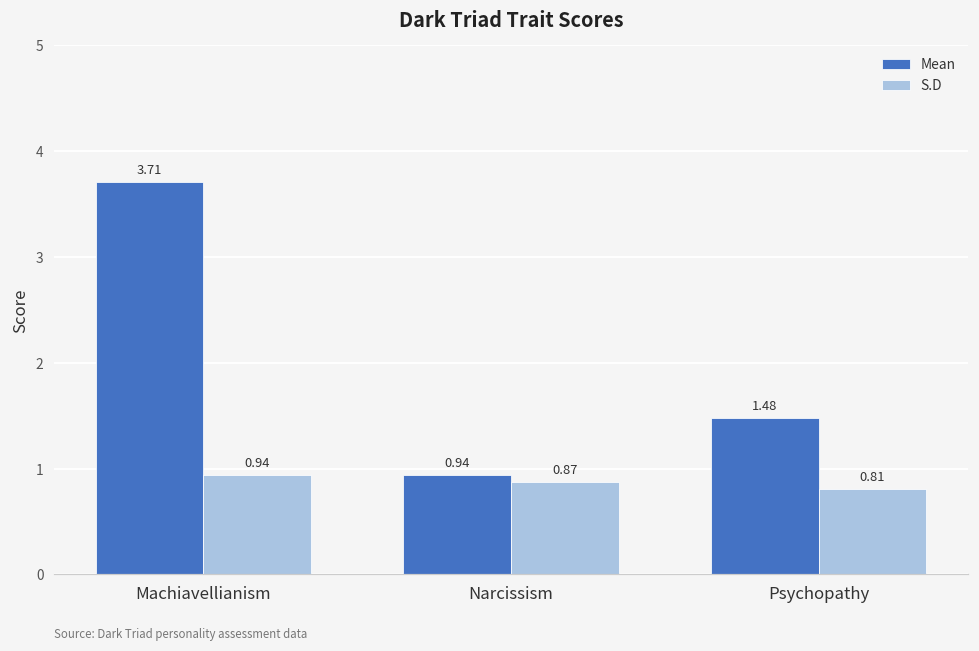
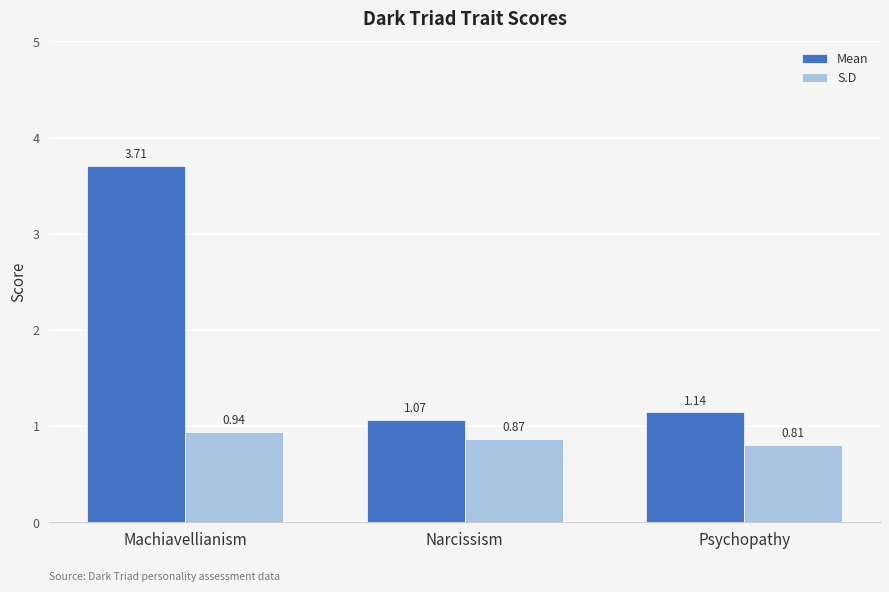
Mean, Narcissism: 0.94 -> 1.07
Mean, Psychopathy: 1.48 -> 1.14
